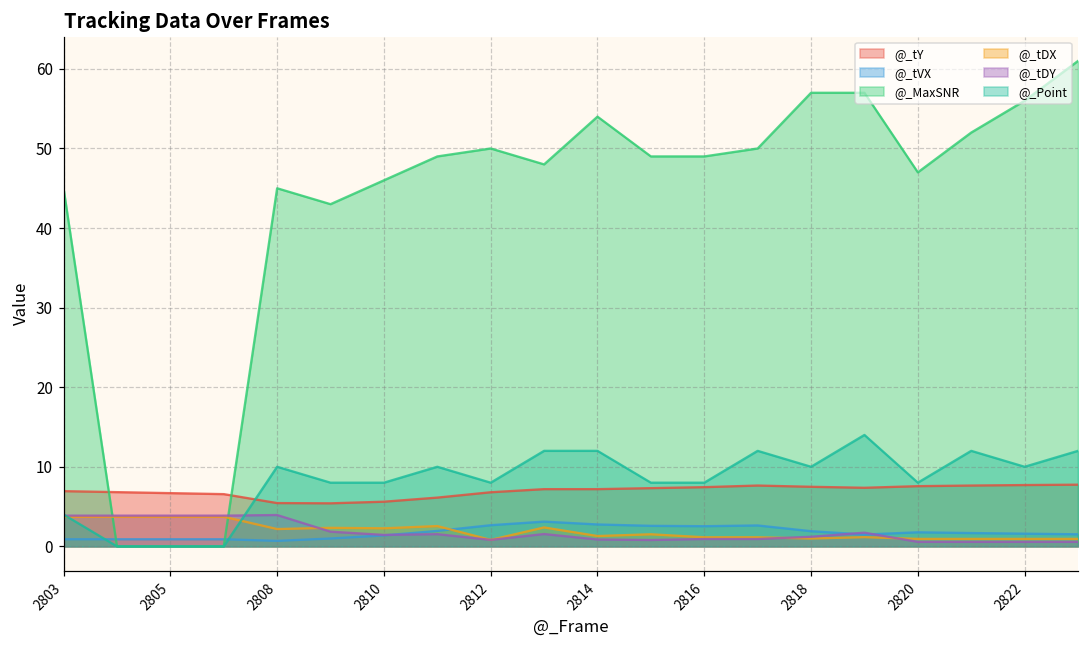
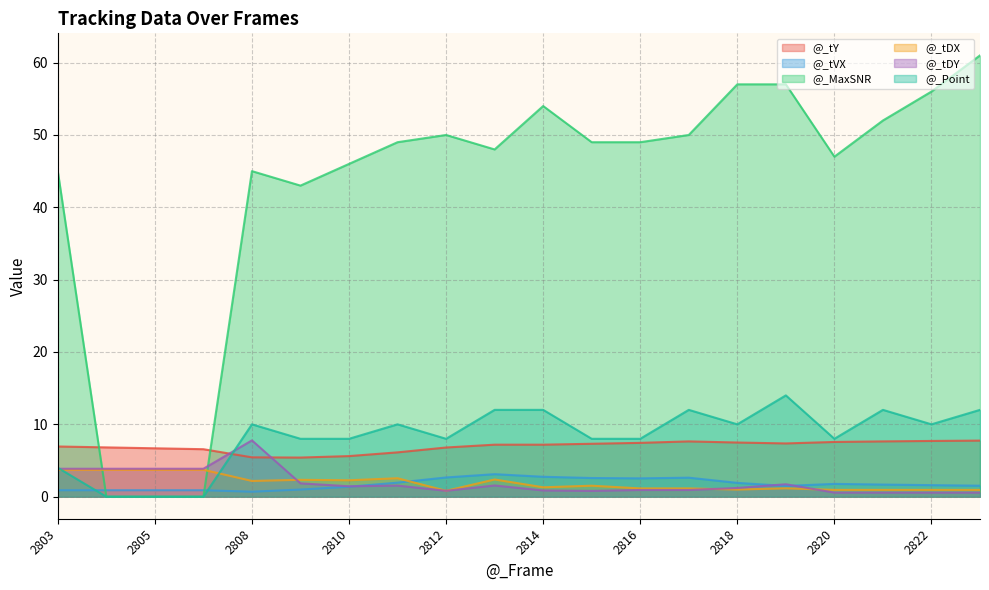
@_tDY, 2808: 4 -> 8
